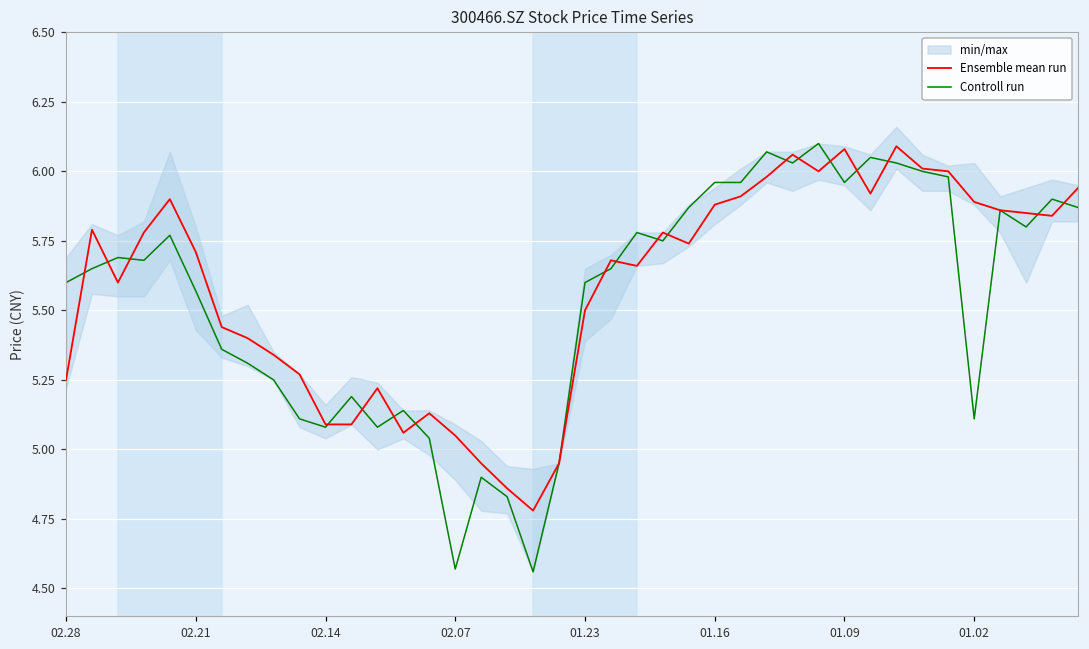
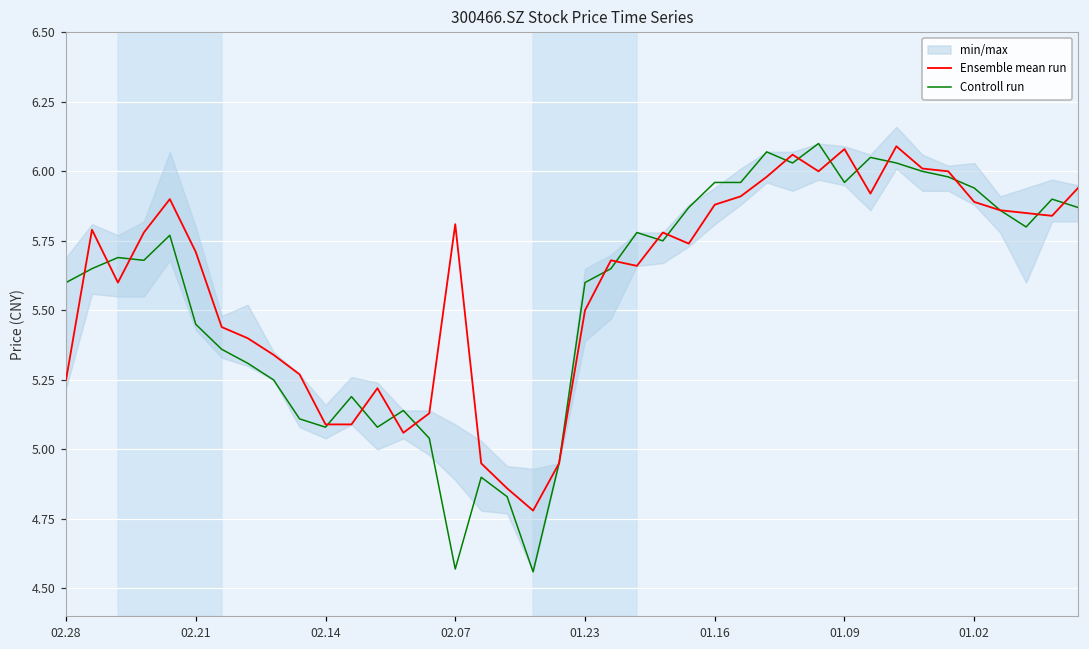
Controll run, 02.21: 5.57 -> 5.45
Ensemble mean run, 02.07: 5.05 -> 5.81
Controll run, 01.02: 5.11 -> 5.94
